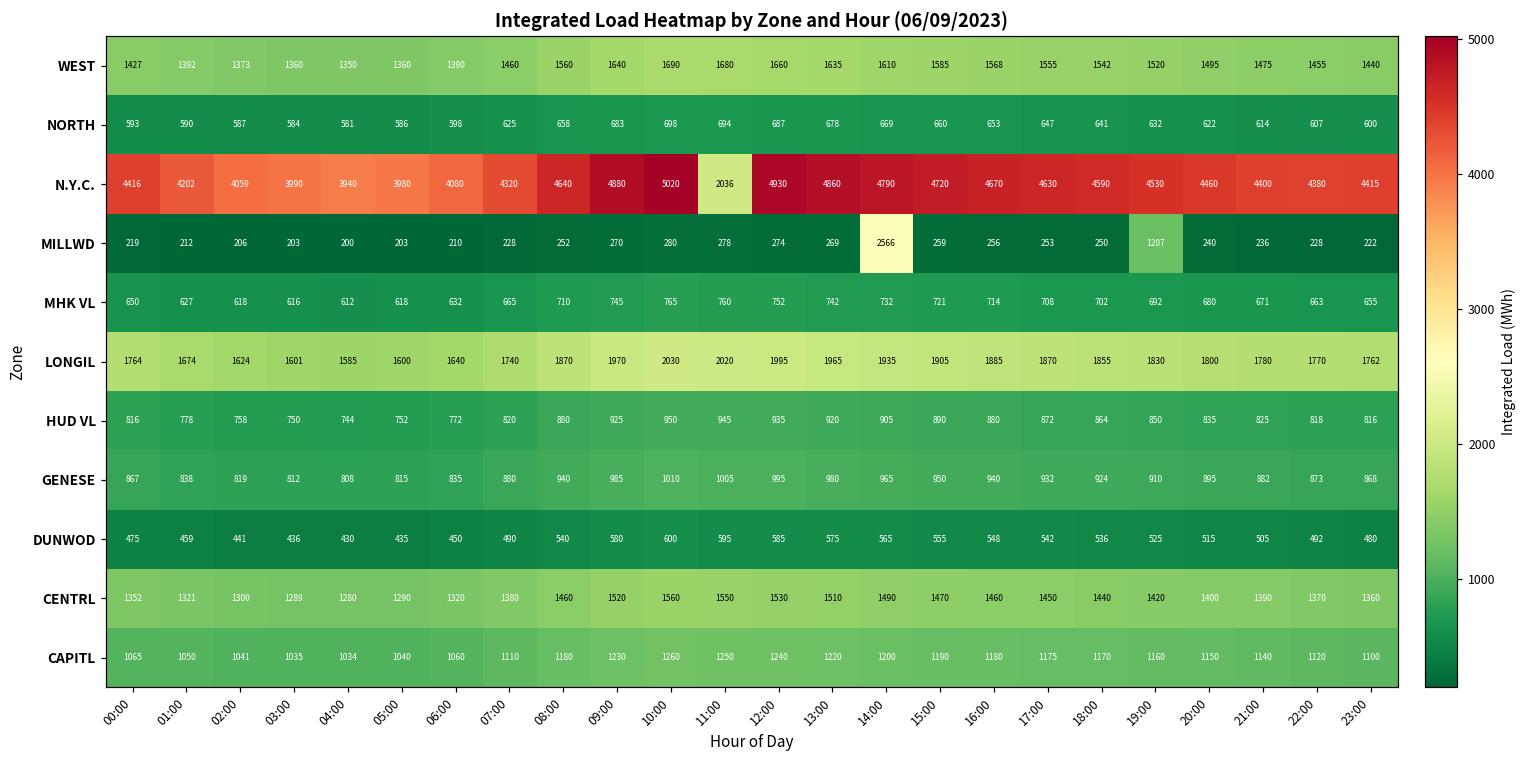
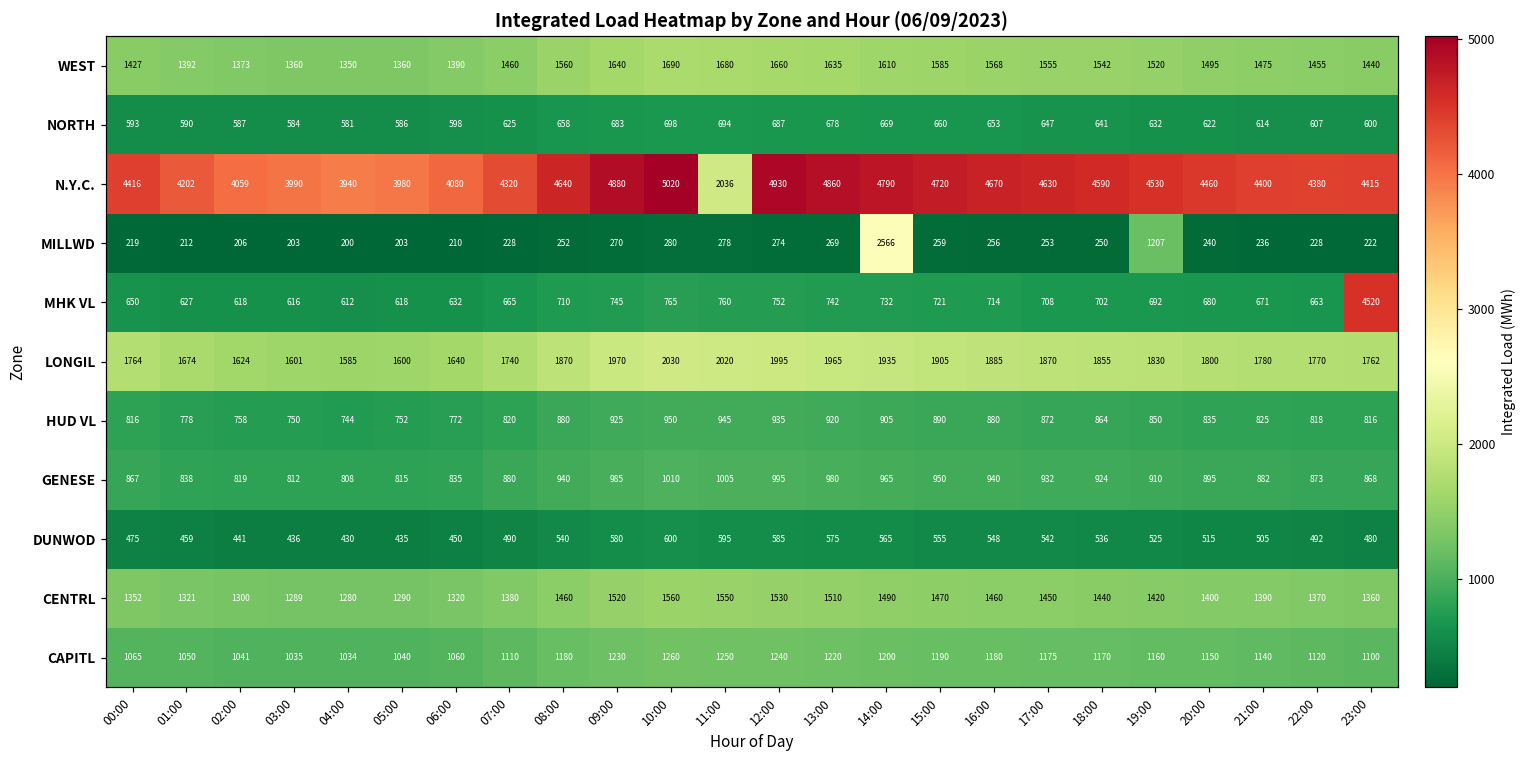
MHK VL, 23:00: 655 -> 4520
